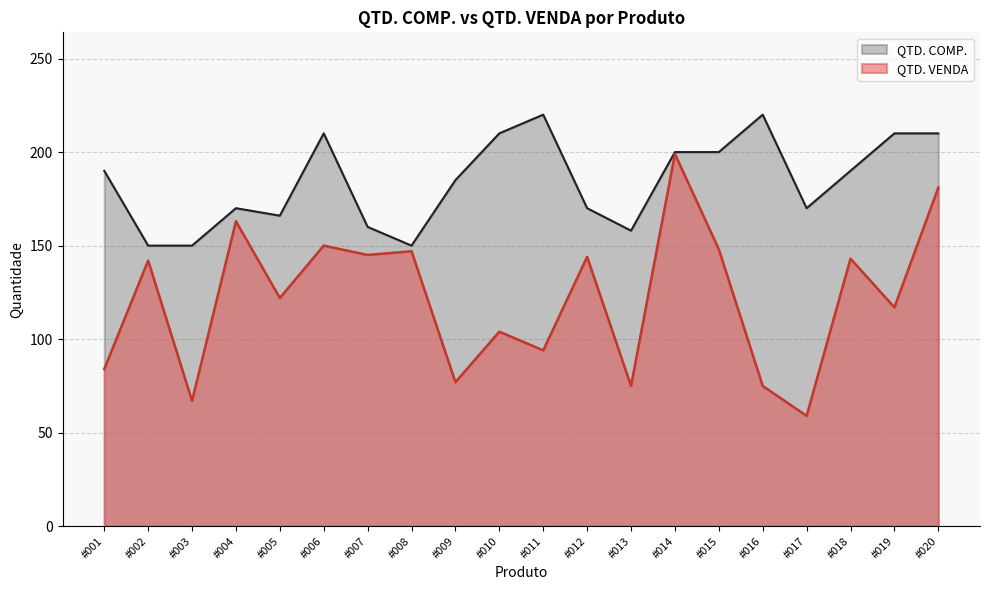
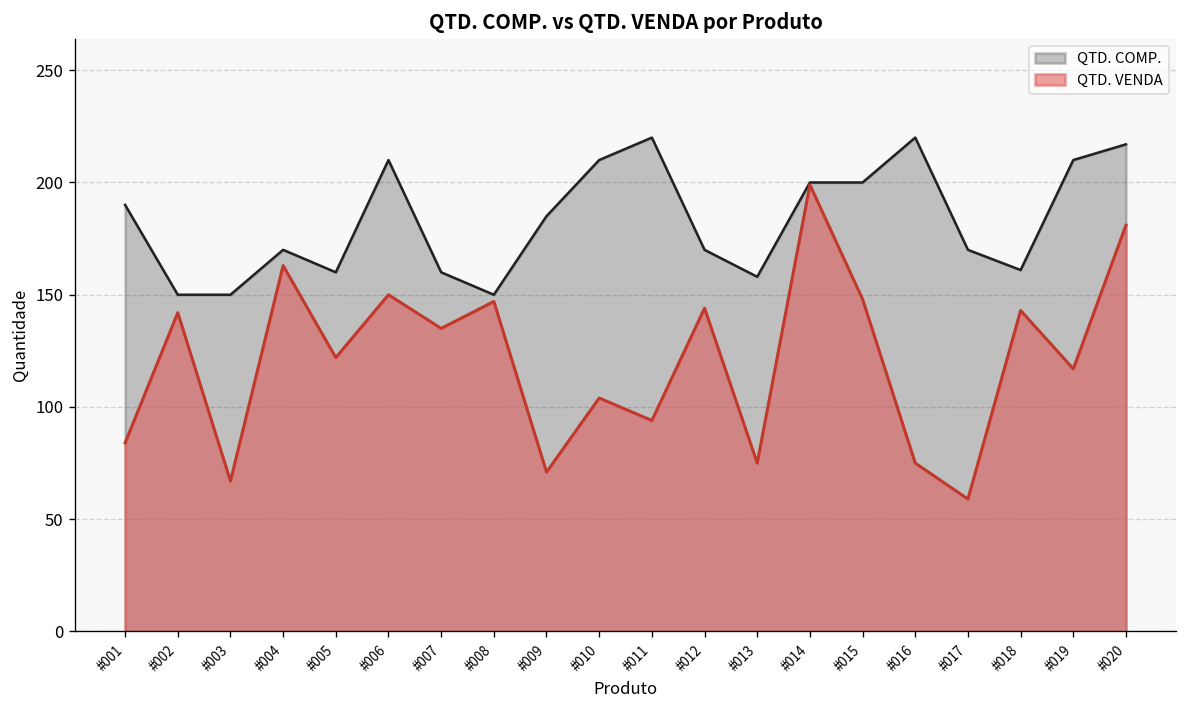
QTD. COMP., #005: 166 -> 160
QTD. VENDA, #007: 145 -> 135
QTD. VENDA, #009: 77 -> 71
QTD. COMP., #018: 190 -> 161
QTD. COMP., #020: 210 -> 217
